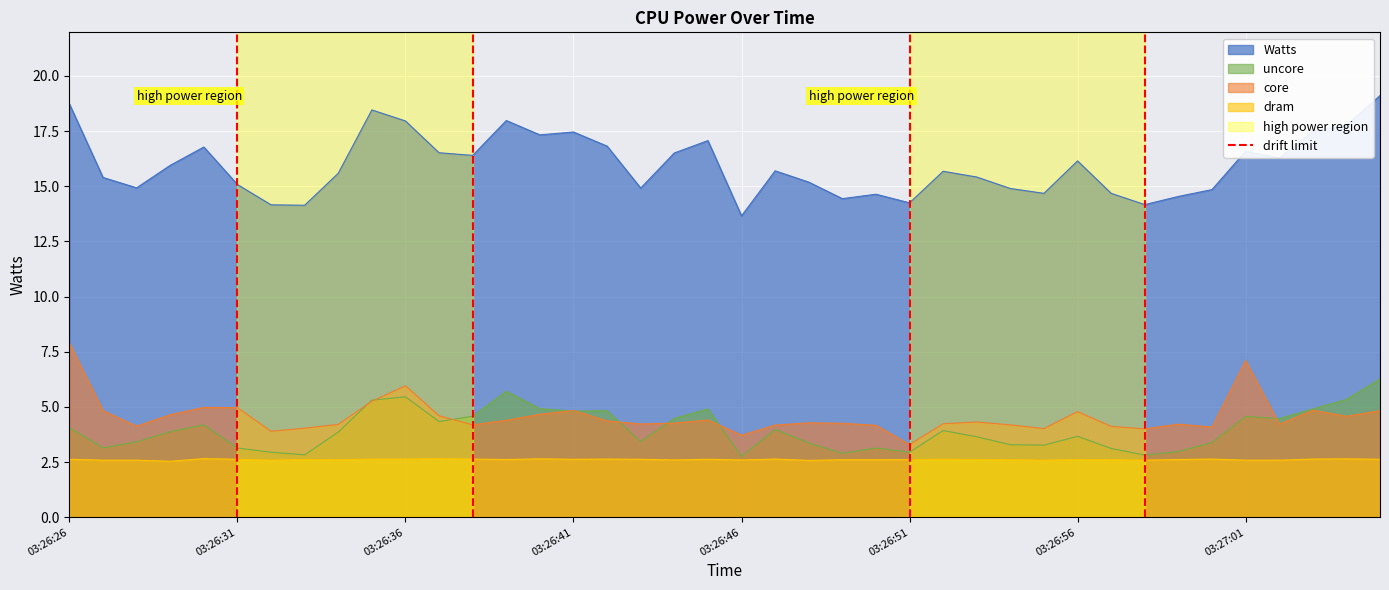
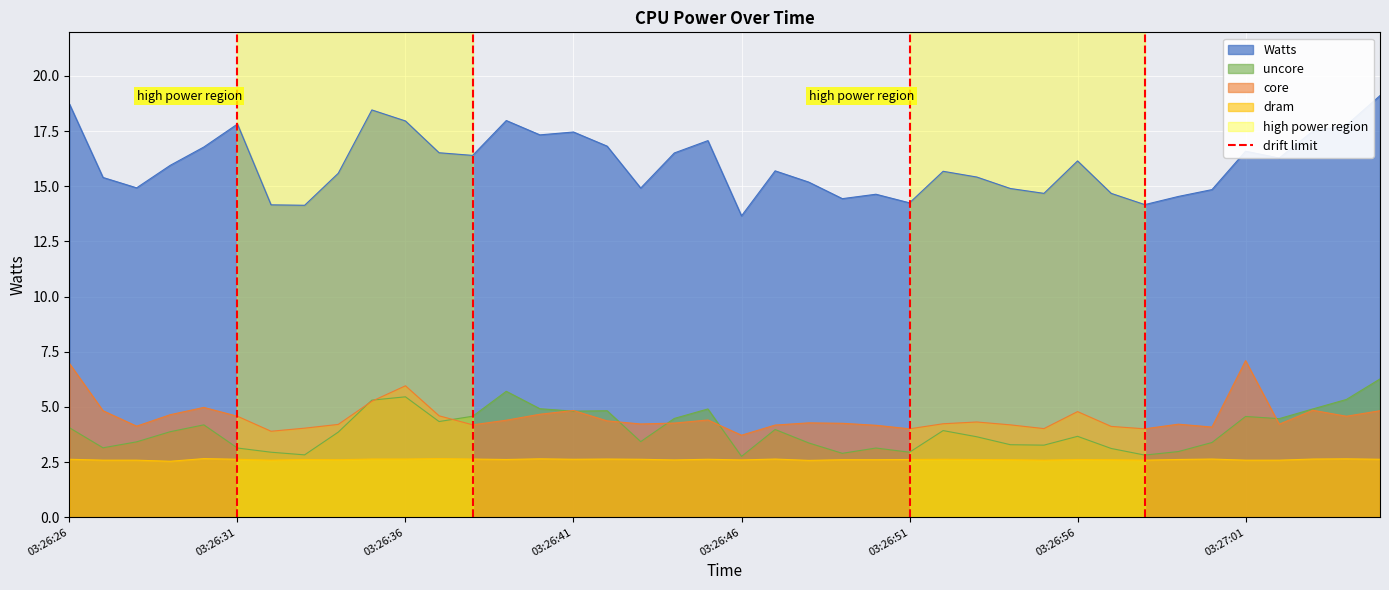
core, 03:26:26: 7.9 -> 7.0
Watts, 03:26:31: 15.1 -> 17.8
core, 03:26:31: 5.0 -> 4.6
core, 03:26:51: 3.3 -> 4.0
